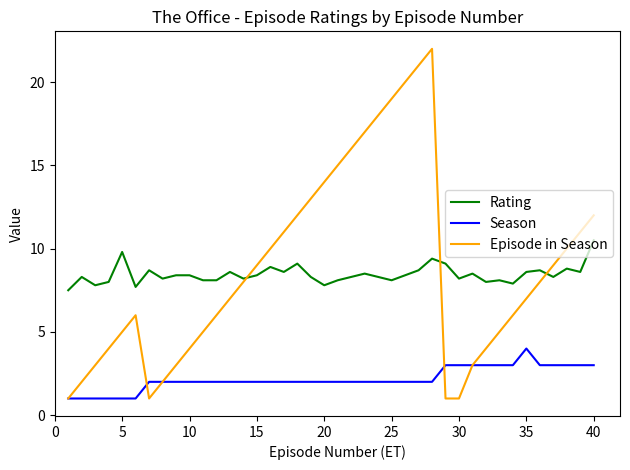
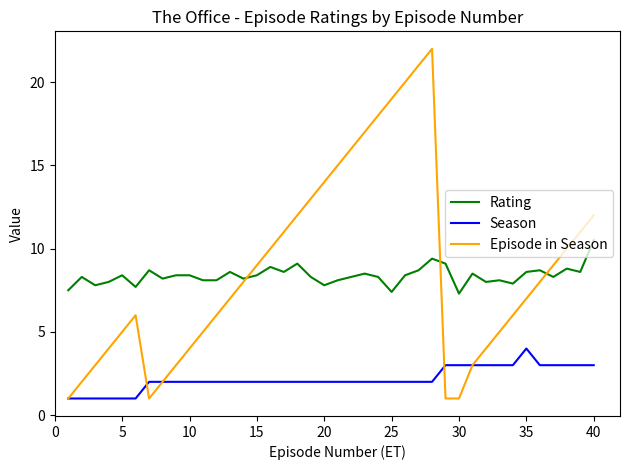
Rating, 5: 9.8 -> 8.4
Rating, 25: 8.1 -> 7.4
Rating, 30: 8.2 -> 7.3
